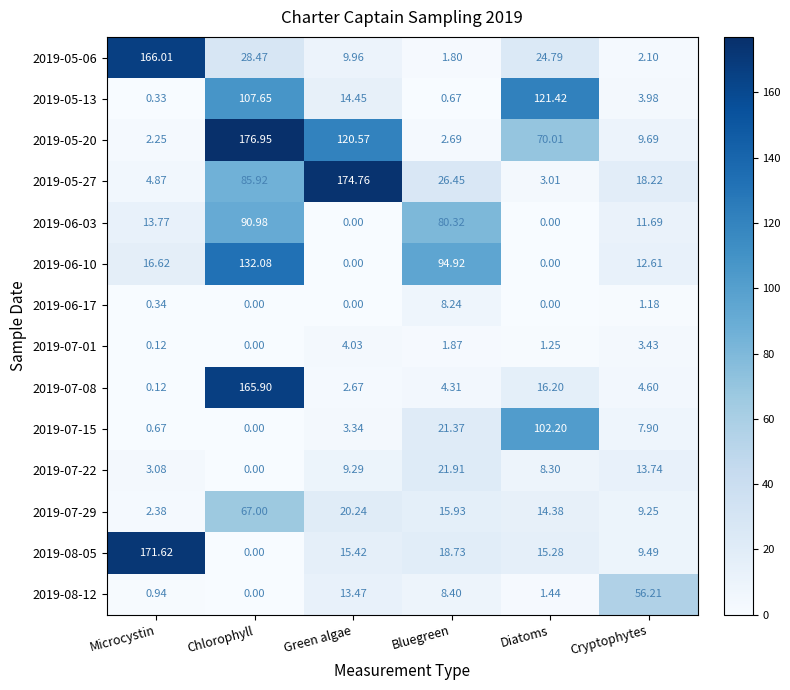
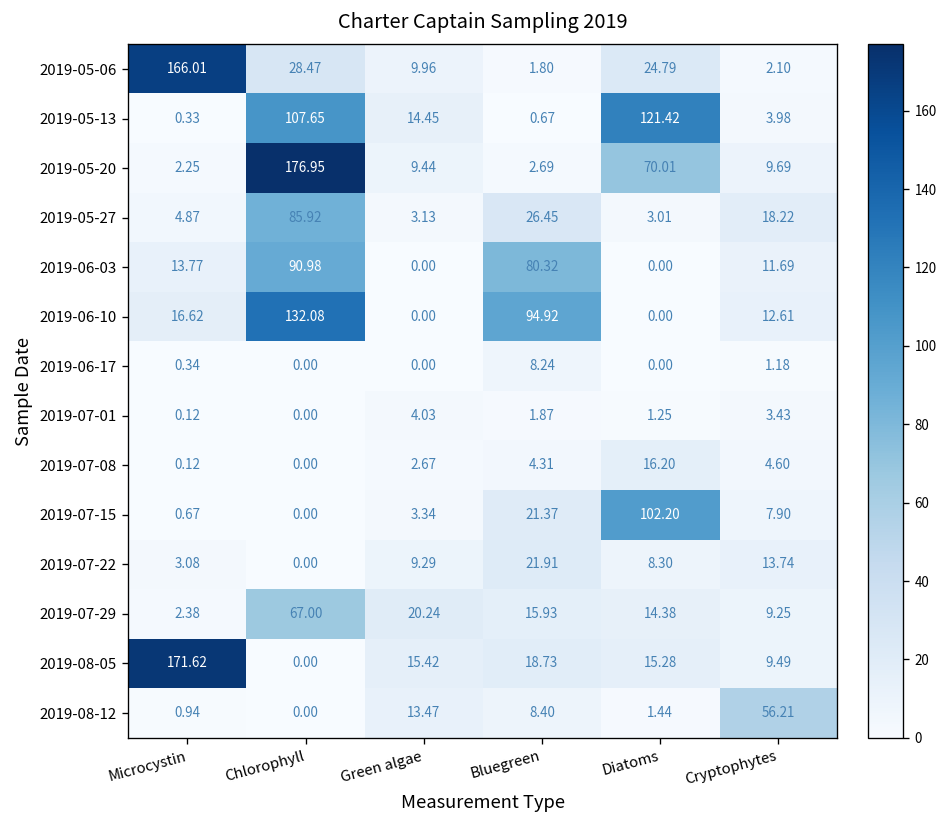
2019-05-20, Green algae: 120.57 -> 9.44
2019-05-27, Green algae: 174.76 -> 3.13
2019-07-08, Chlorophyll: 165.90 -> 0.00
